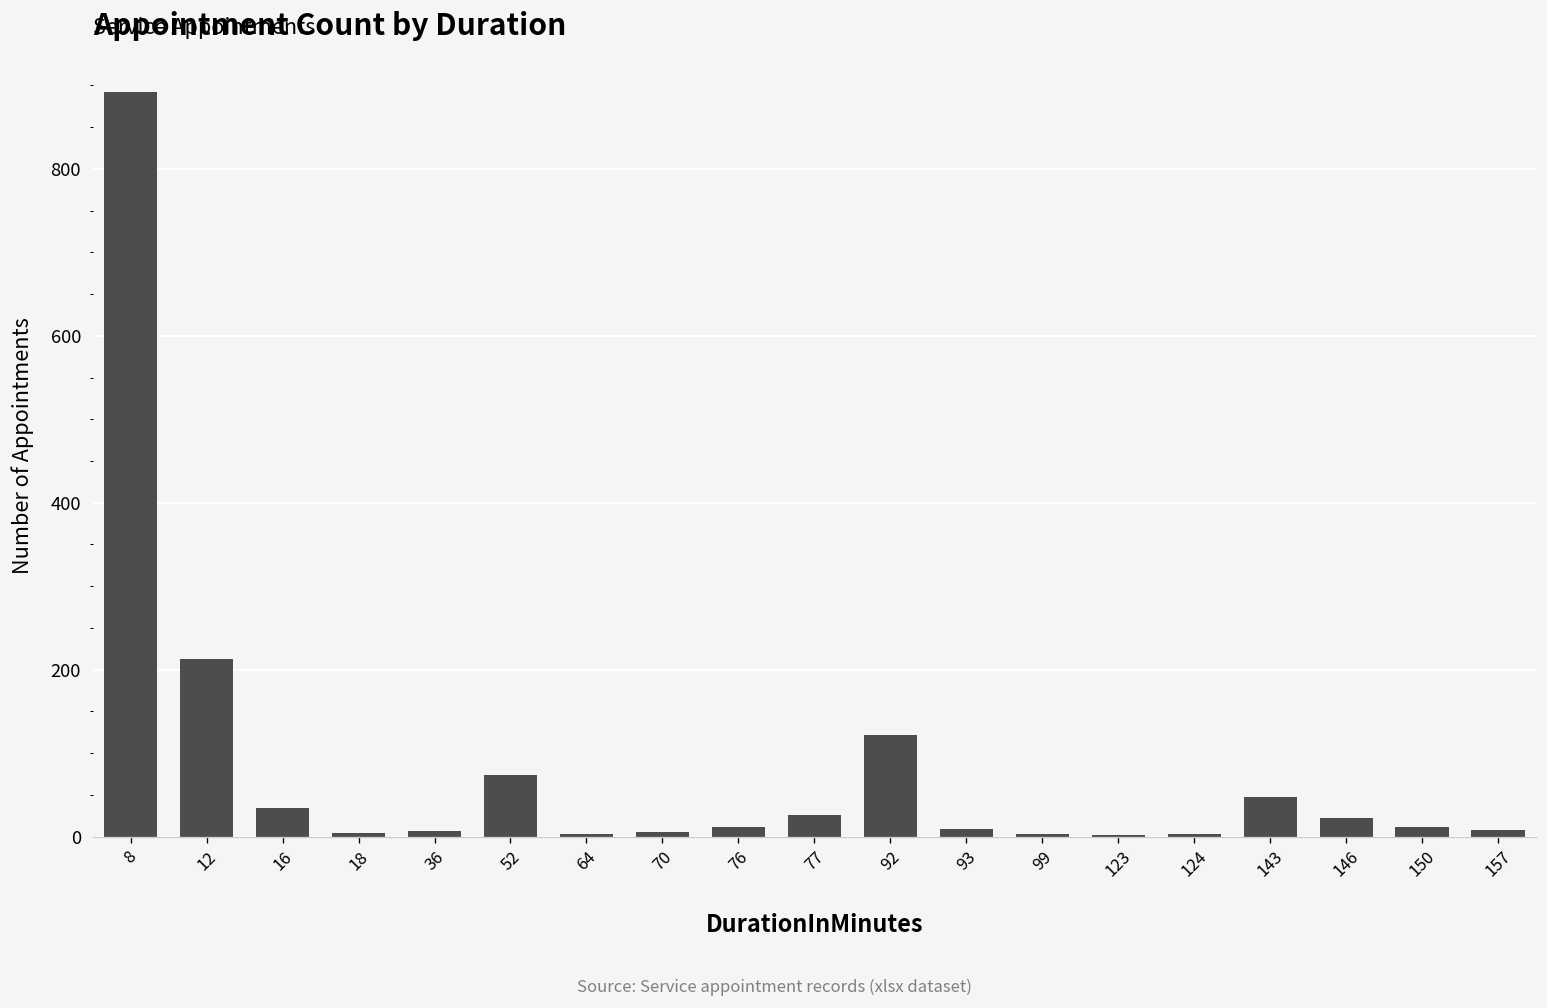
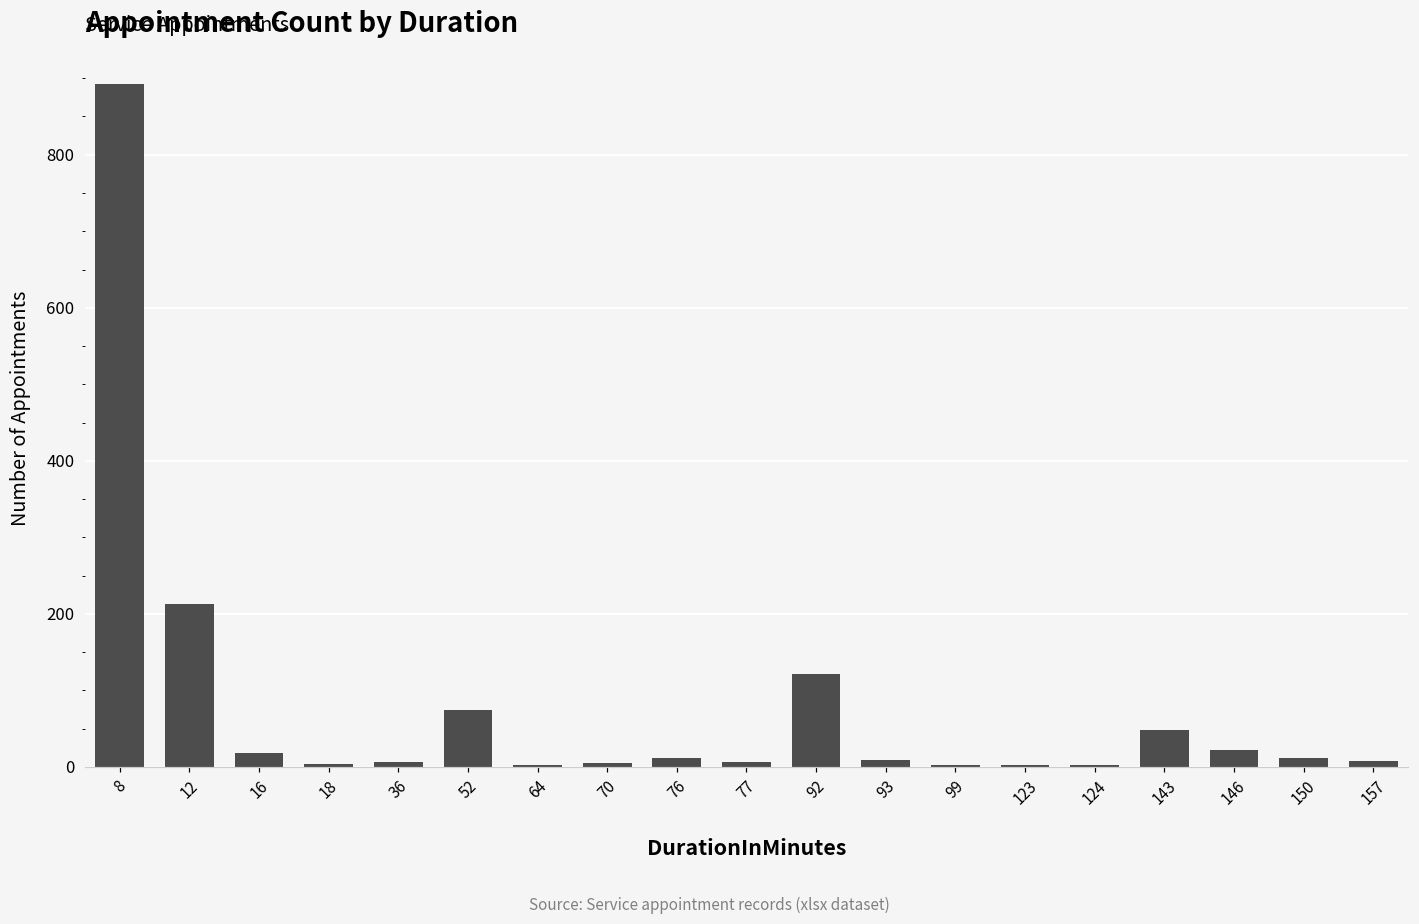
16: 30 -> 20
77: 30 -> 10
